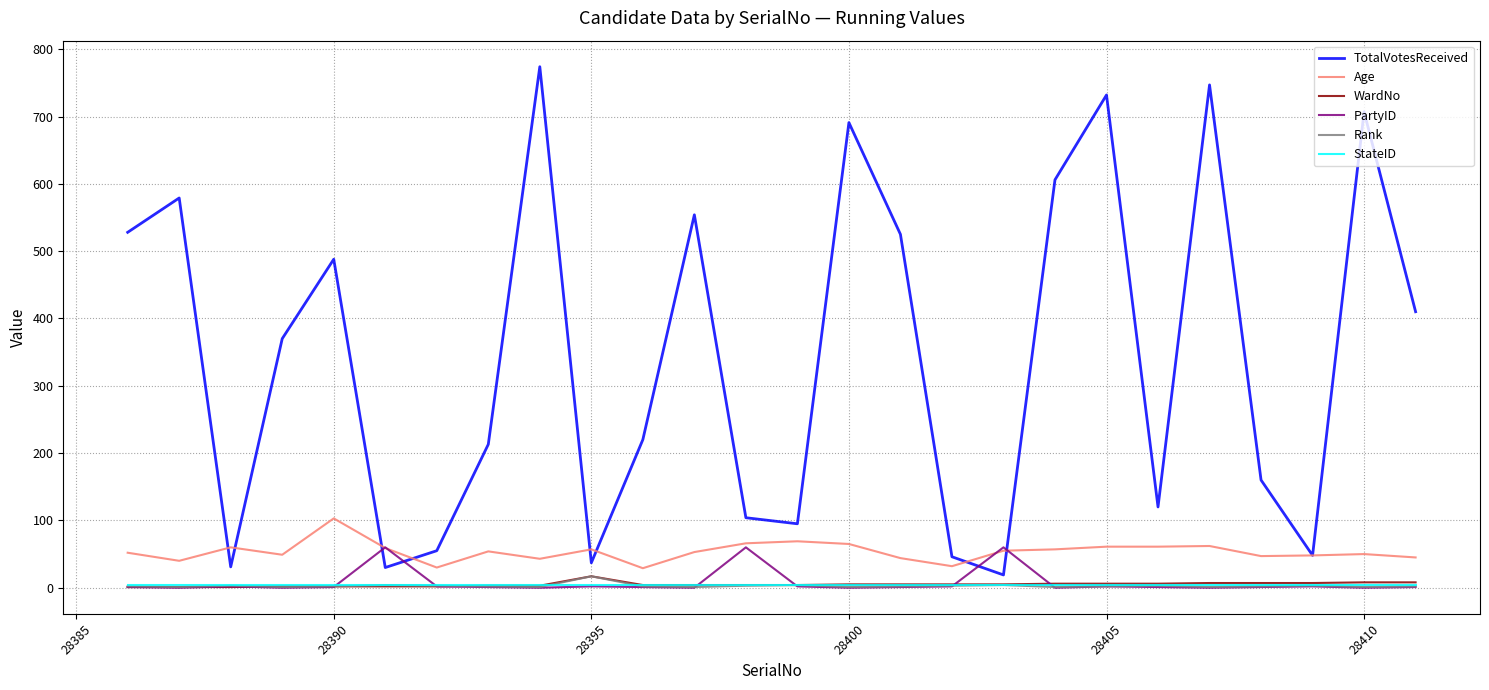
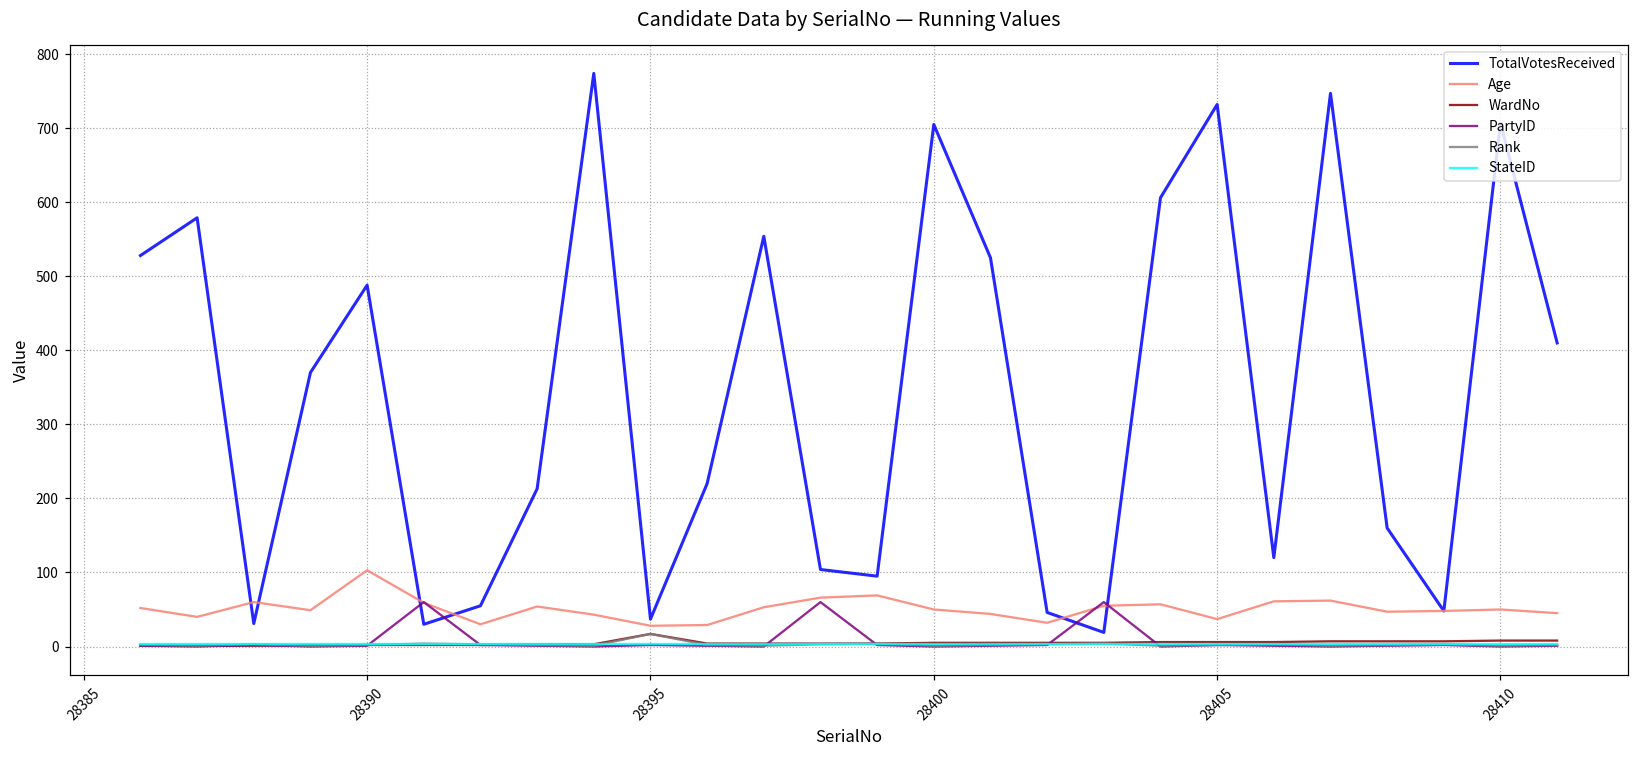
Age, 28395: 60 -> 30
TotalVotesReceived, 28400: 690 -> 710
Age, 28400: 70 -> 50
Age, 28405: 60 -> 40
